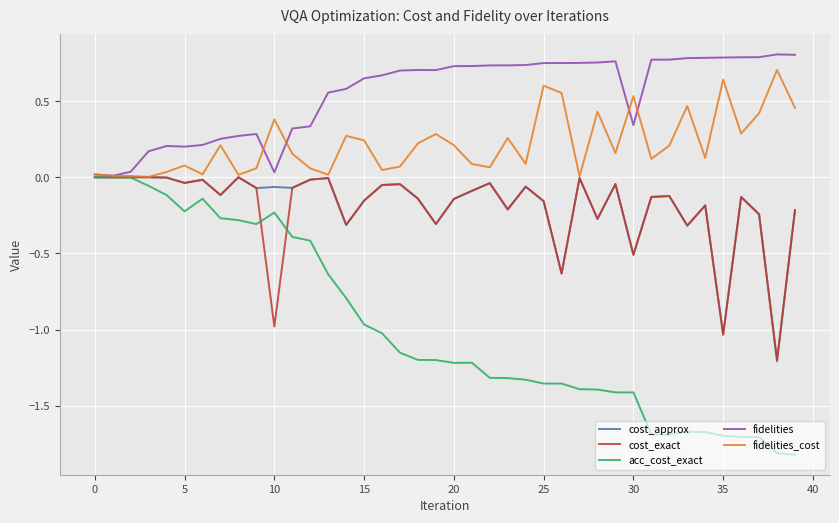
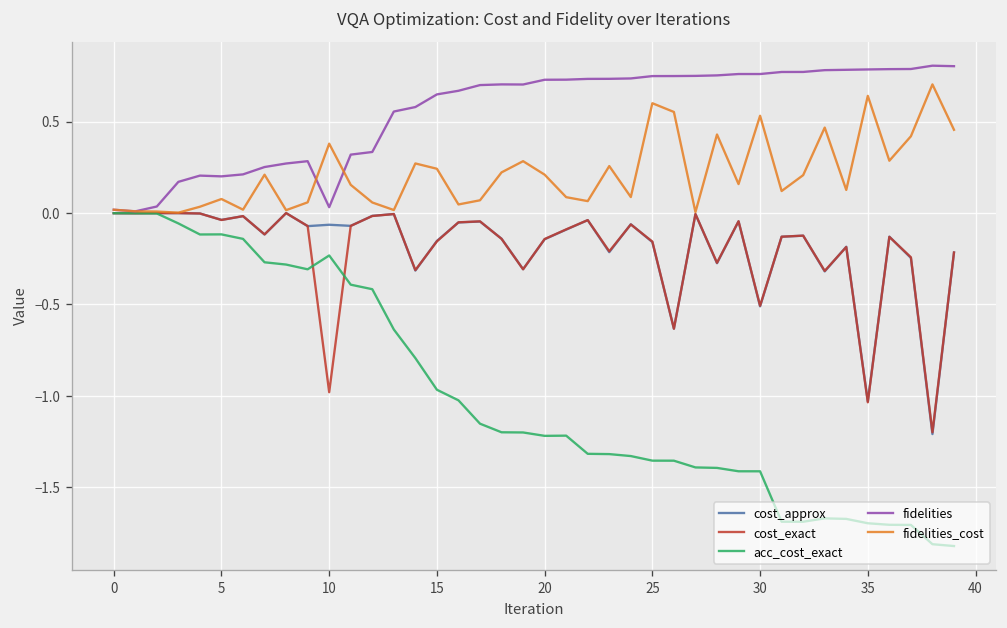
acc_cost_exact, 5: -0.22 -> -0.12
fidelities, 30: 0.34 -> 0.76
